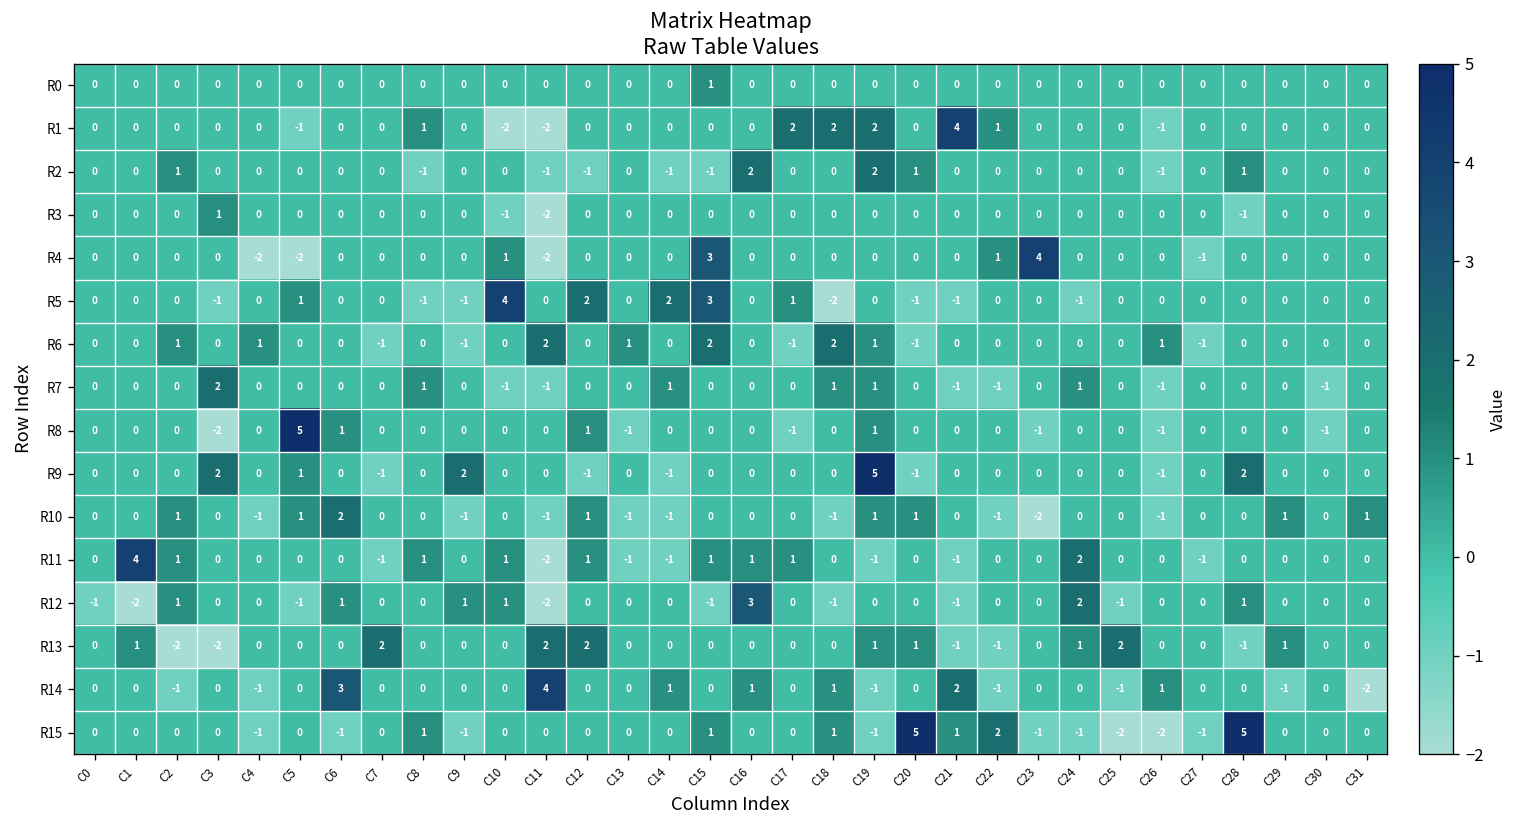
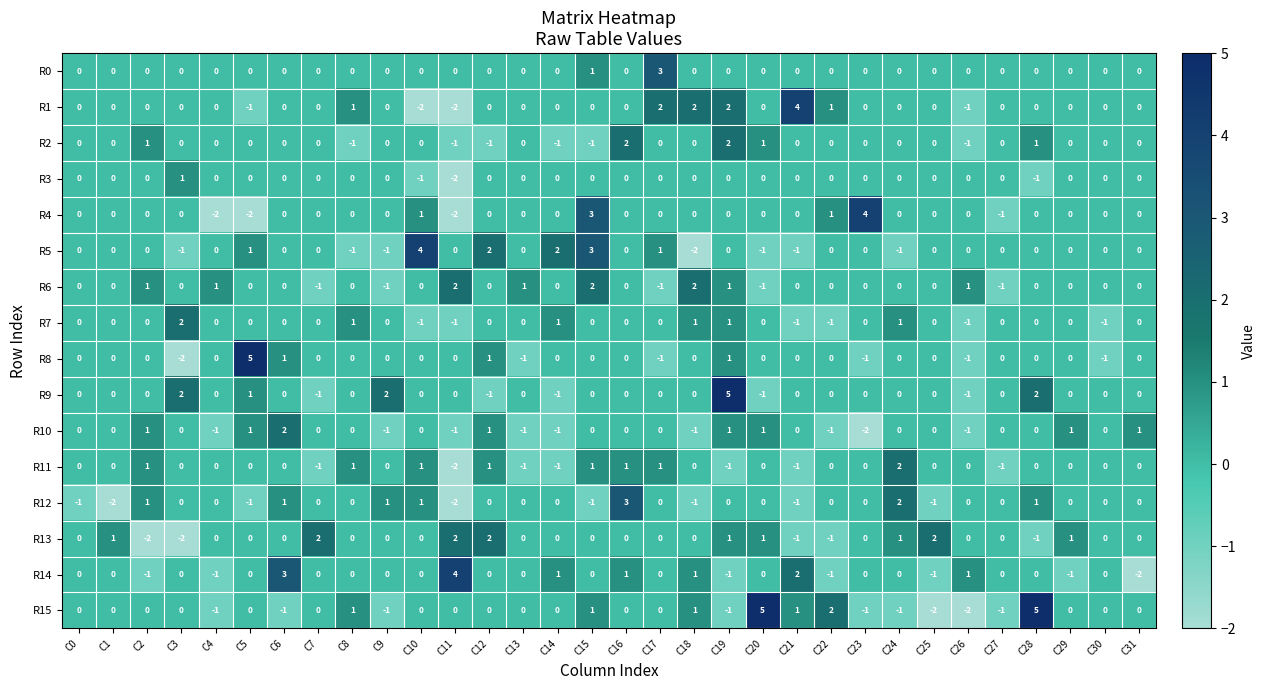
R0, C17: 0 -> 3
R11, C1: 4 -> 0
